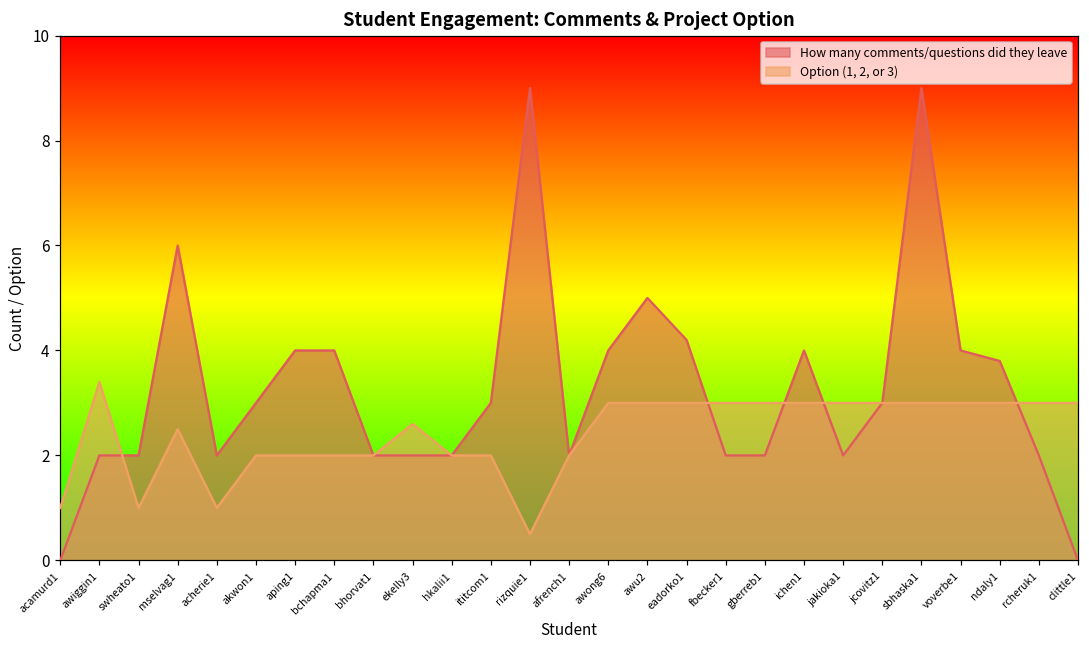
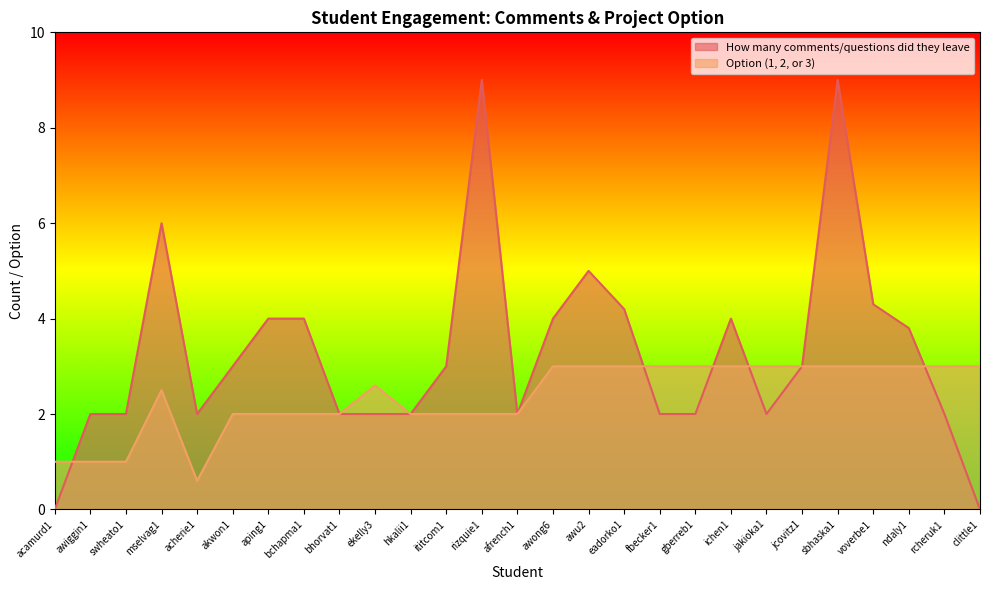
Option (1, 2, or 3), awiggin1: 3.4 -> 1.0
Option (1, 2, or 3), acherie1: 1.0 -> 0.6
Option (1, 2, or 3), rizquie1: 0.5 -> 2.0
How many comments/questions did they leave, voverbe1: 4.0 -> 4.3
